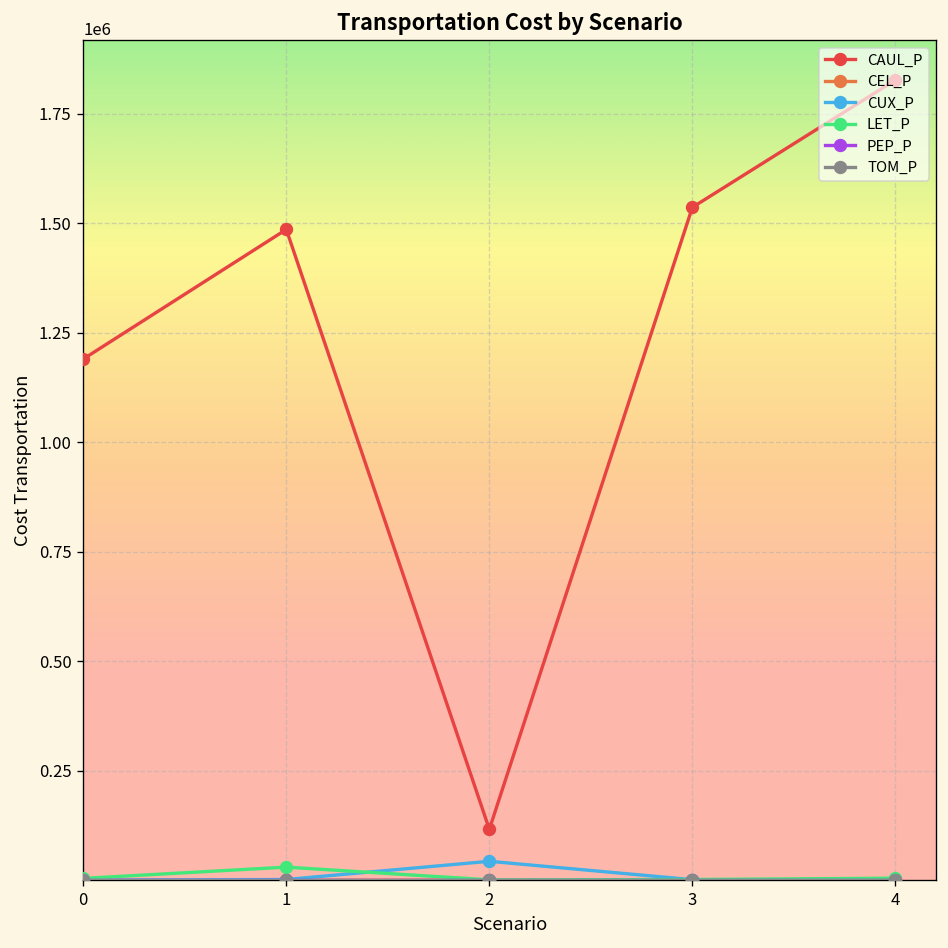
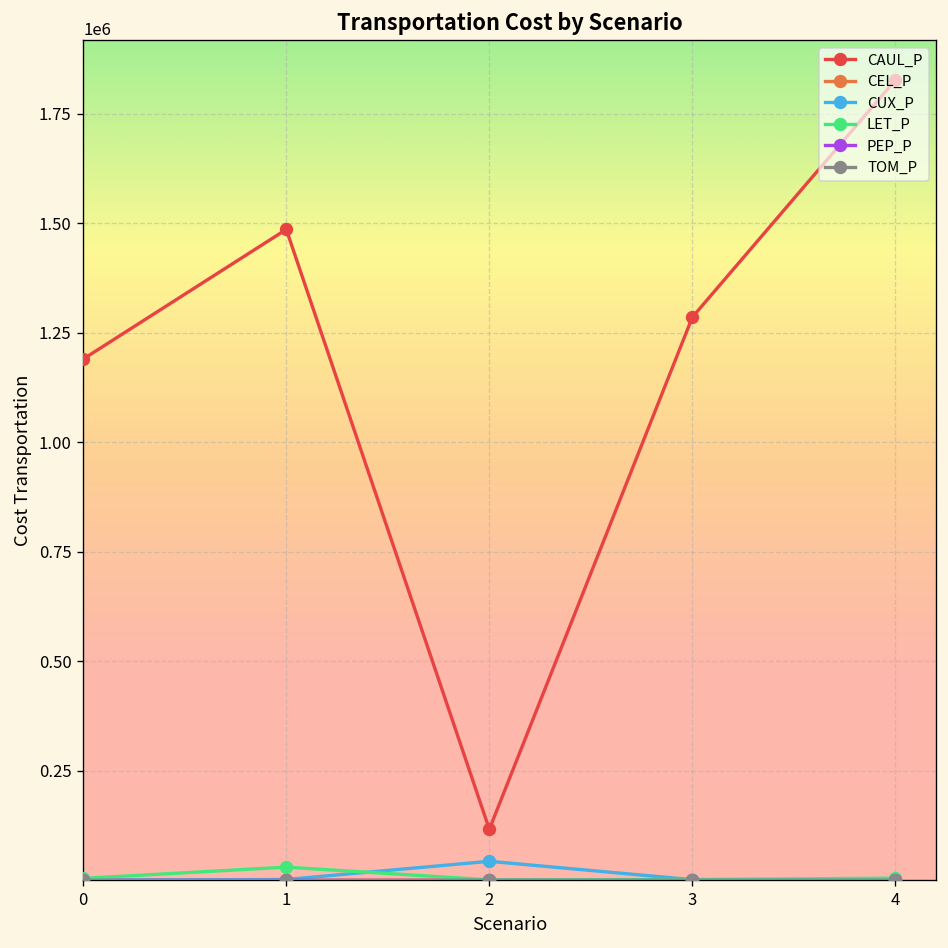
CAUL_P, 3: 1540000 -> 1290000
